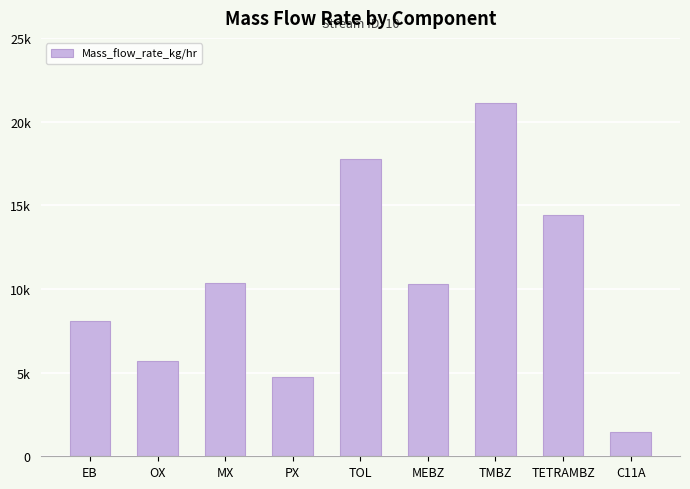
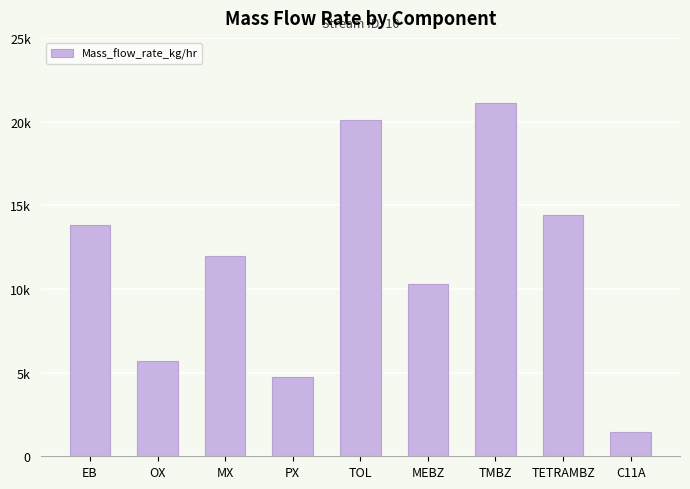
EB: 8100 -> 13800
MX: 10300 -> 12000
TOL: 17700 -> 20100
